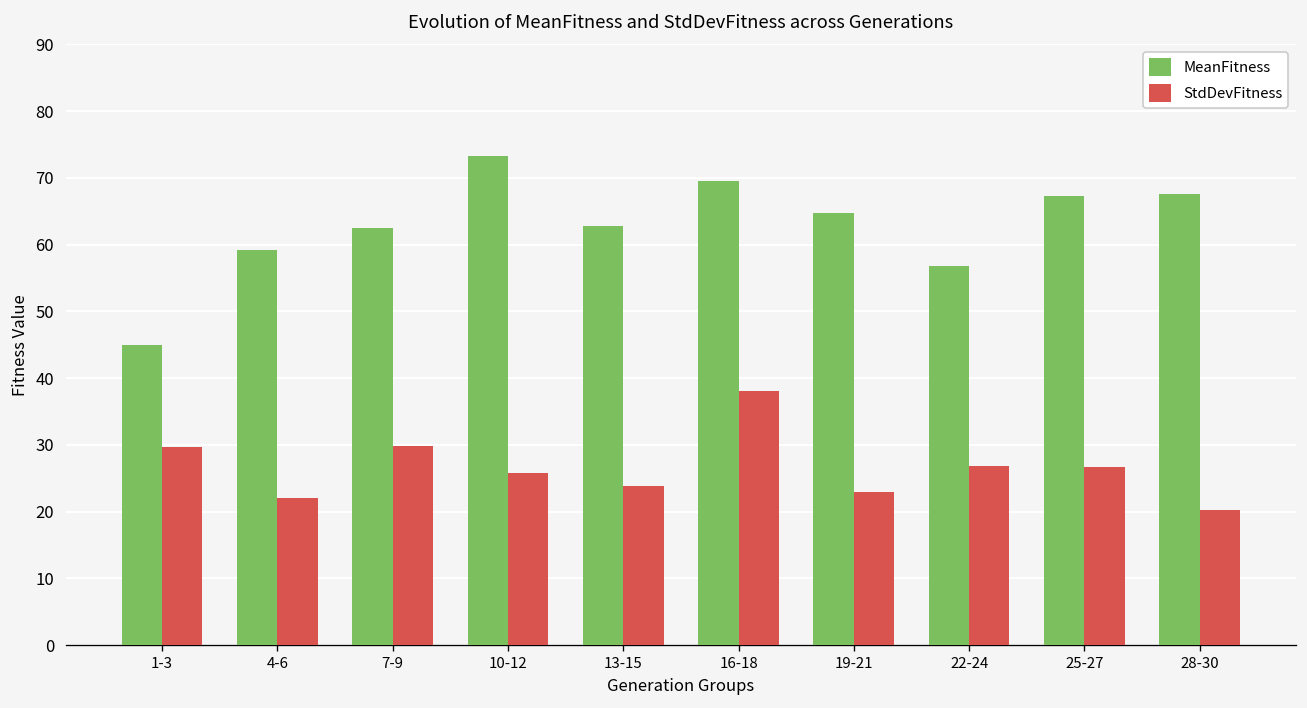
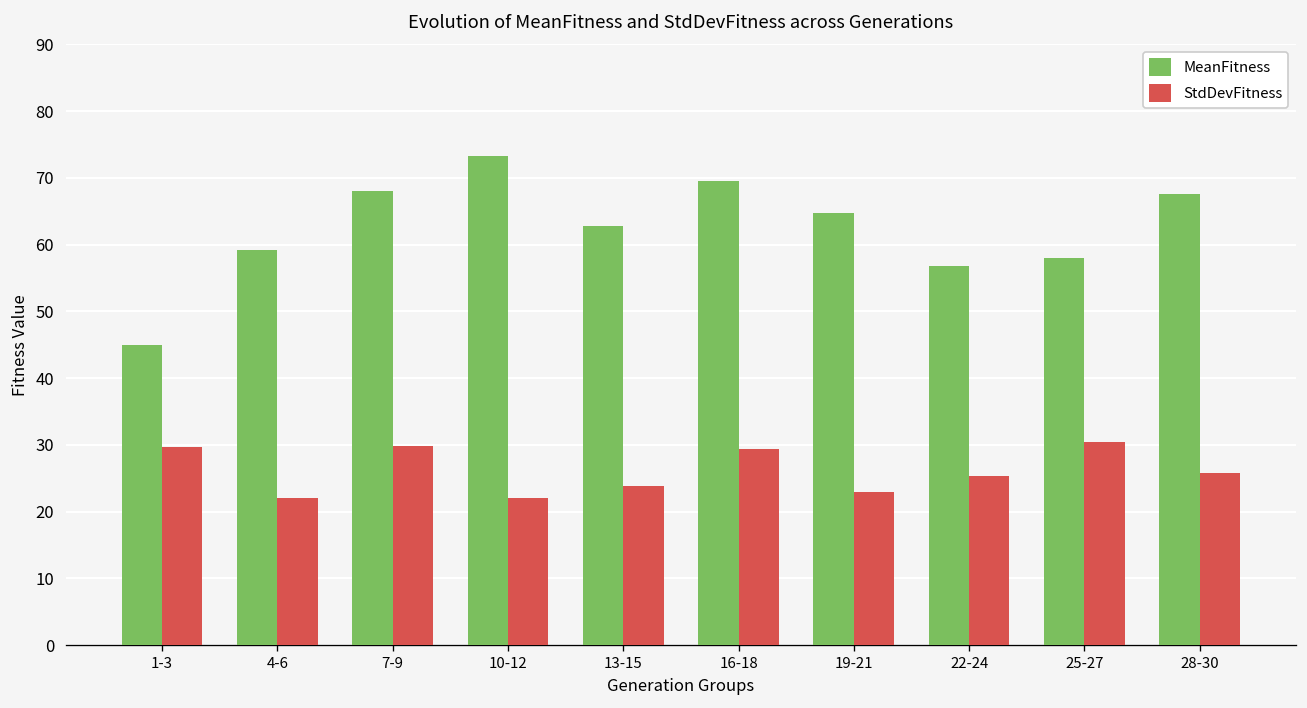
MeanFitness, 7-9: 62 -> 68
StdDevFitness, 10-12: 26 -> 22
StdDevFitness, 16-18: 38 -> 29
StdDevFitness, 22-24: 27 -> 25
MeanFitness, 25-27: 67 -> 58
StdDevFitness, 25-27: 27 -> 30
StdDevFitness, 28-30: 20 -> 26
